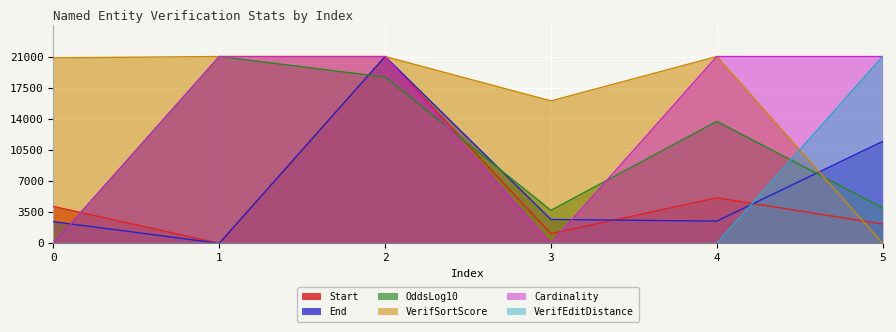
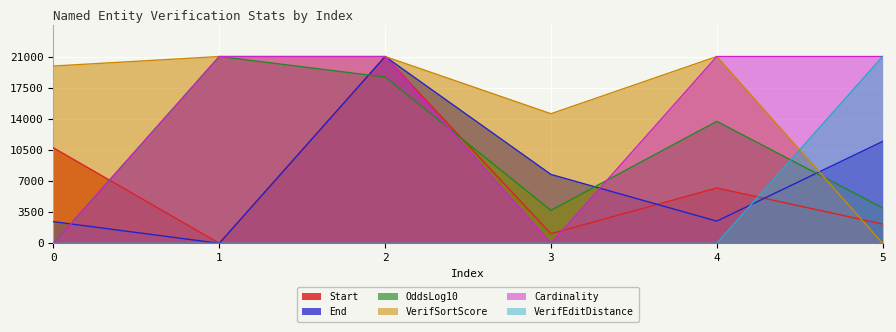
Start, 0: 4000 -> 11000
VerifSortScore, 0: 21000 -> 20000
End, 3: 3000 -> 8000
VerifSortScore, 3: 16000 -> 15000
Start, 4: 5000 -> 6000
